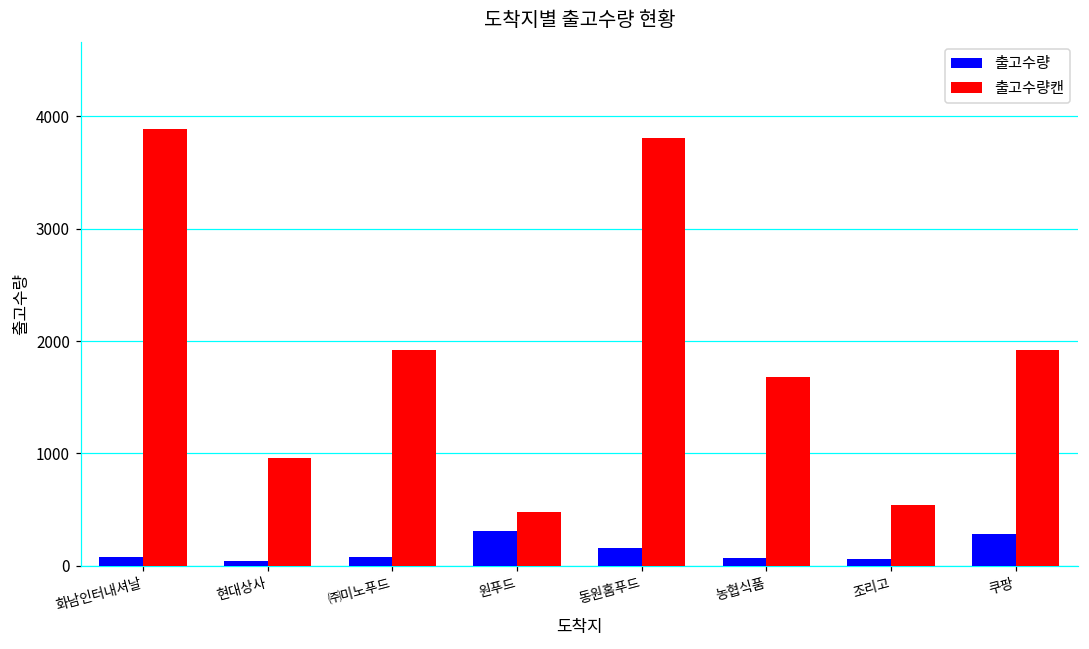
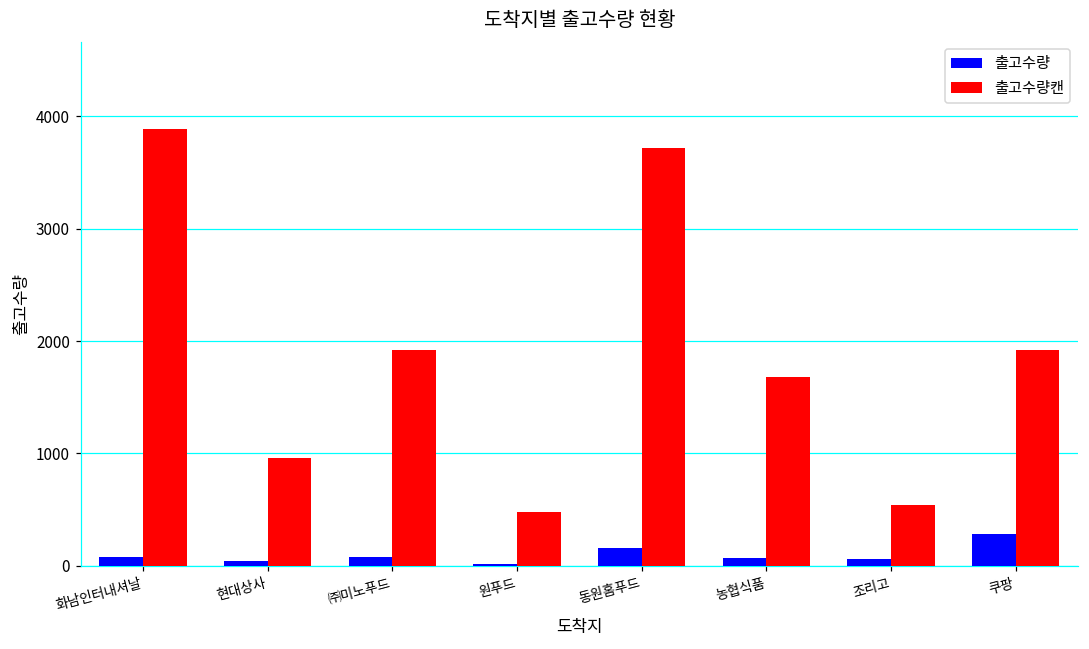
출고수량, 원푸드: 310 -> 20
출고수량캔, 동원홈푸드: 3810 -> 3720
